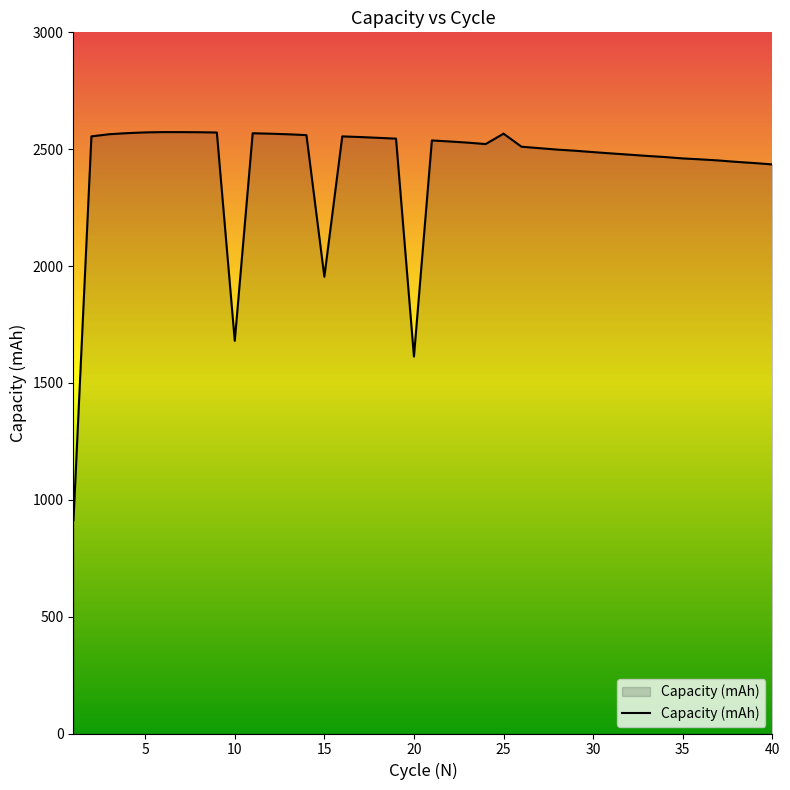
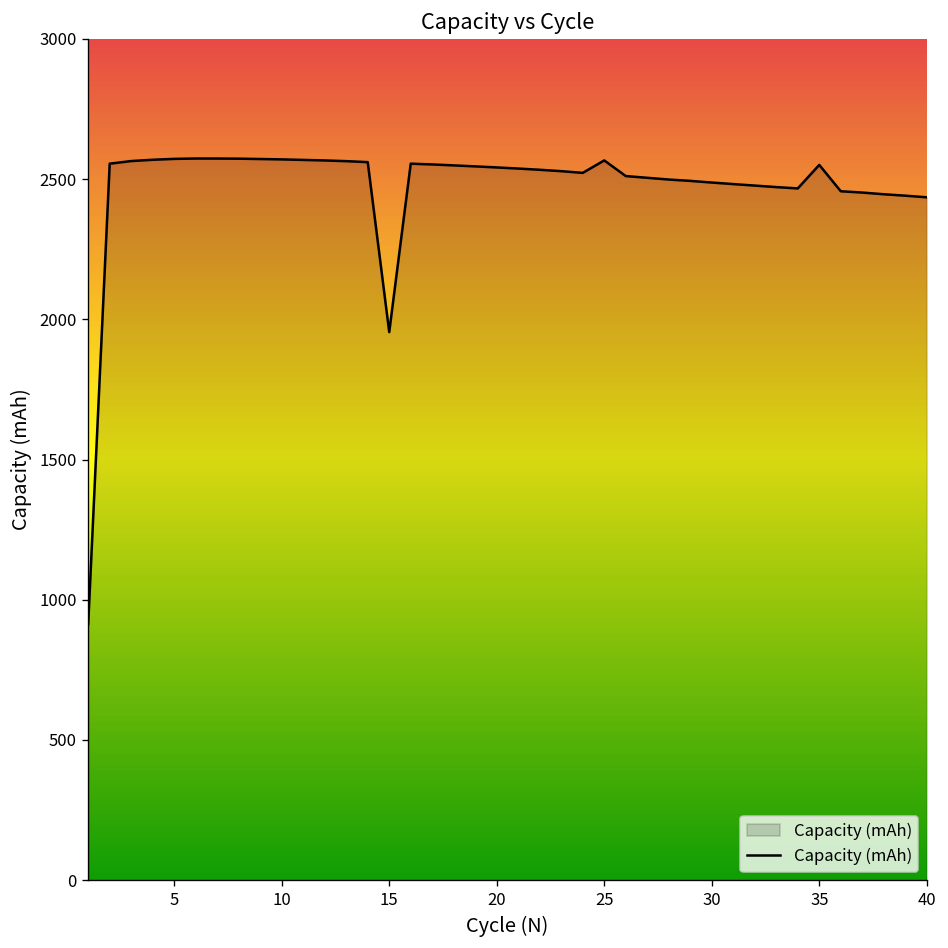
10: 1680 -> 2570
20: 1610 -> 2540
35: 2460 -> 2550
